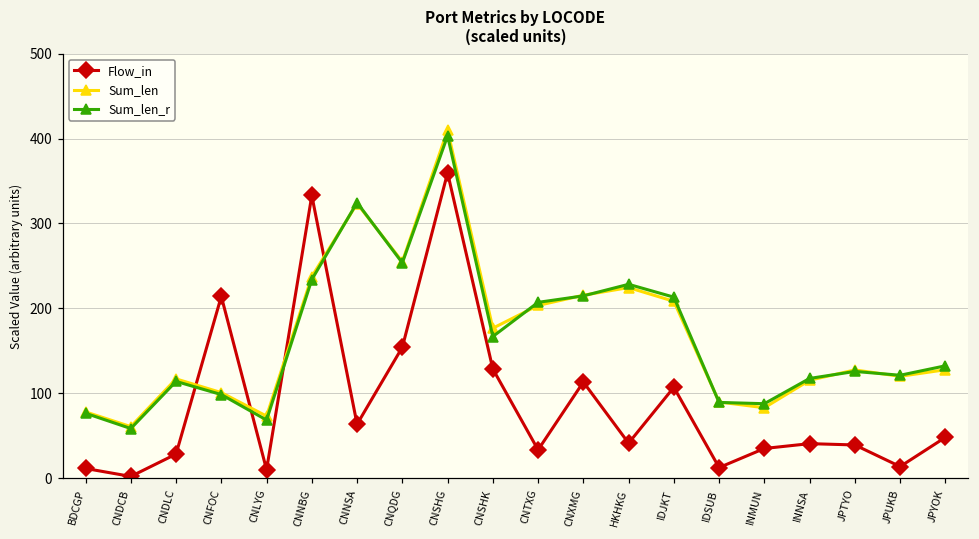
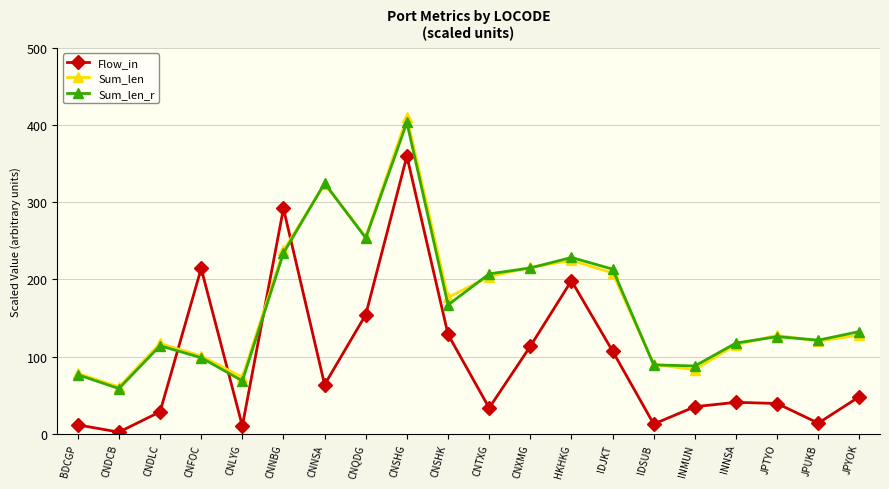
Flow_in, CNNBG: 330 -> 290
Flow_in, HKHKG: 40 -> 200
